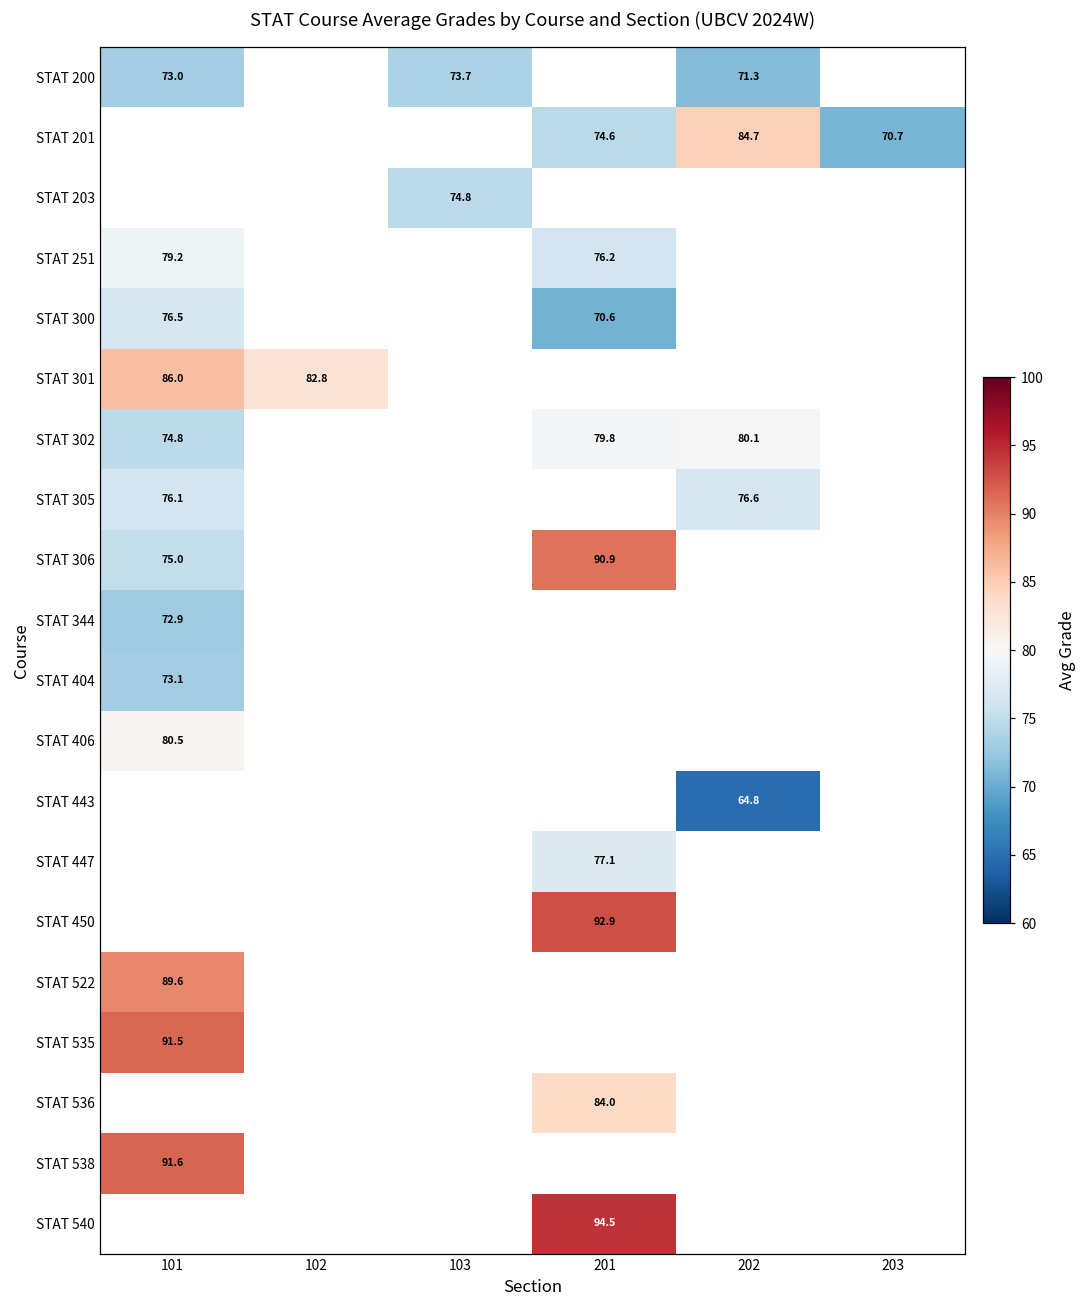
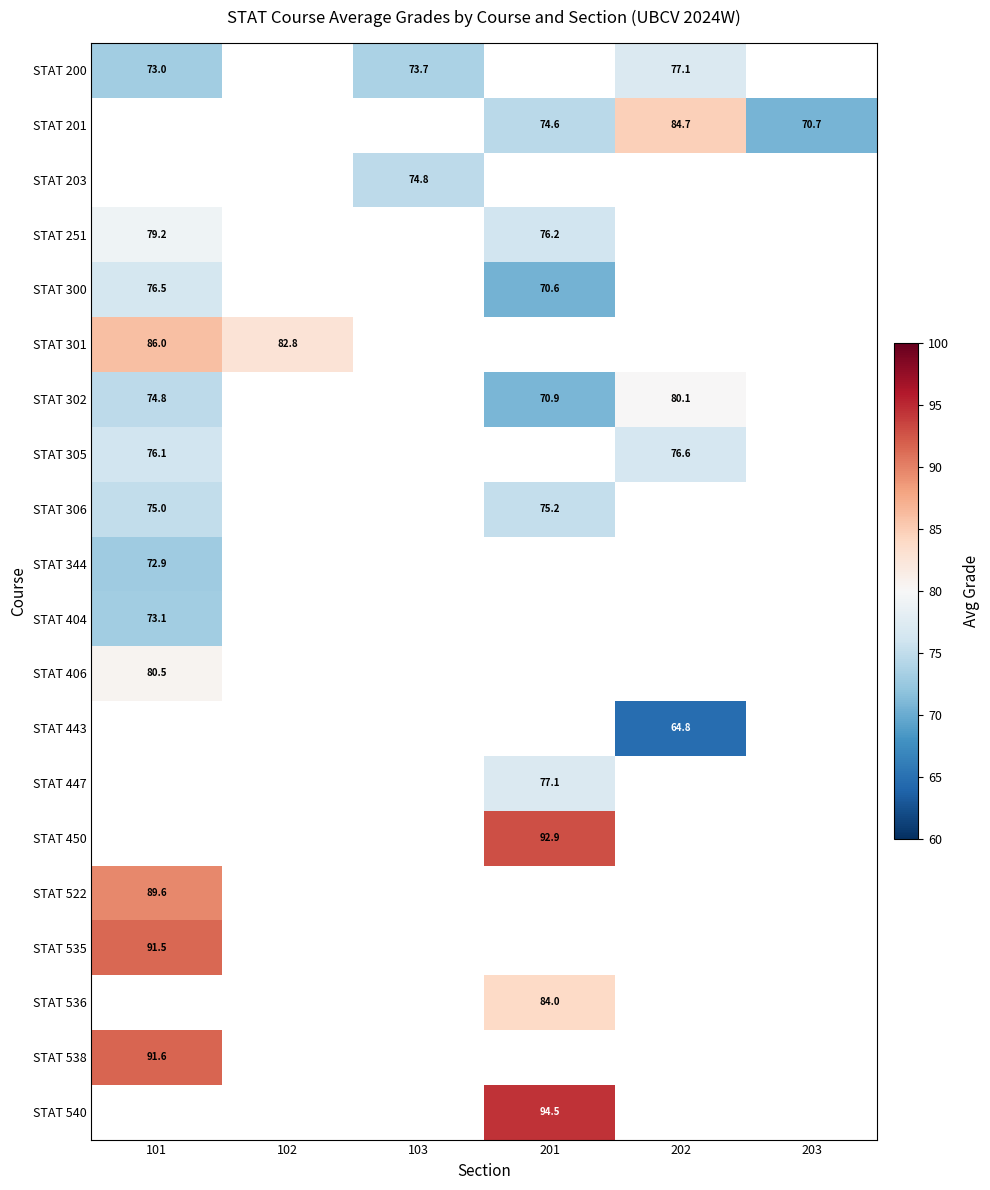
STAT 200, 202: 71.3 -> 77.1
STAT 302, 201: 79.8 -> 70.9
STAT 306, 201: 90.9 -> 75.2
